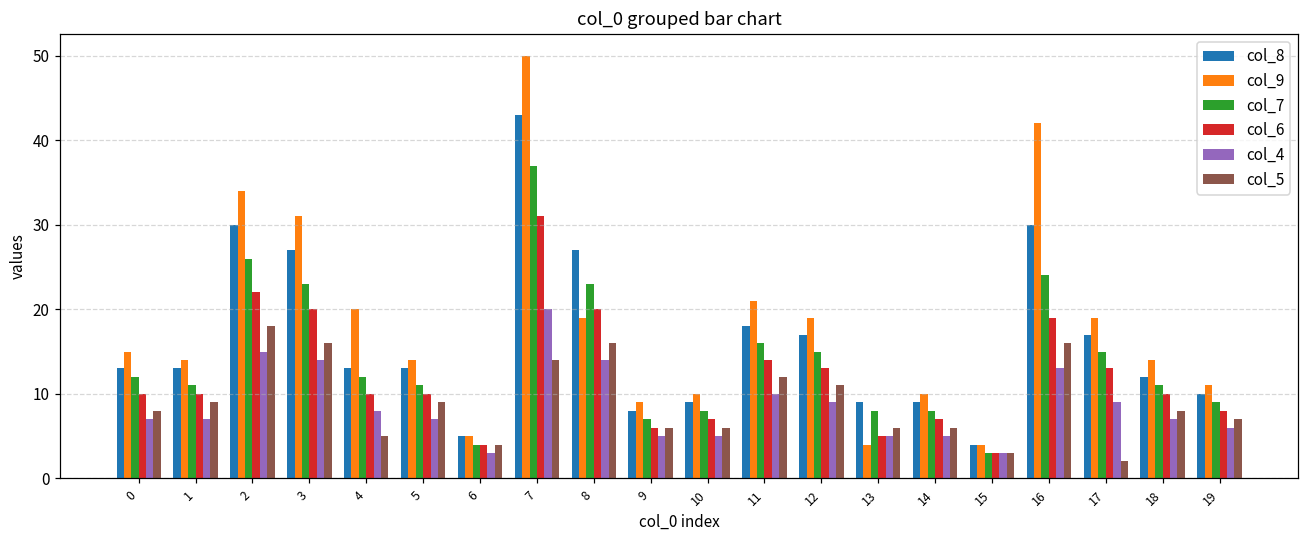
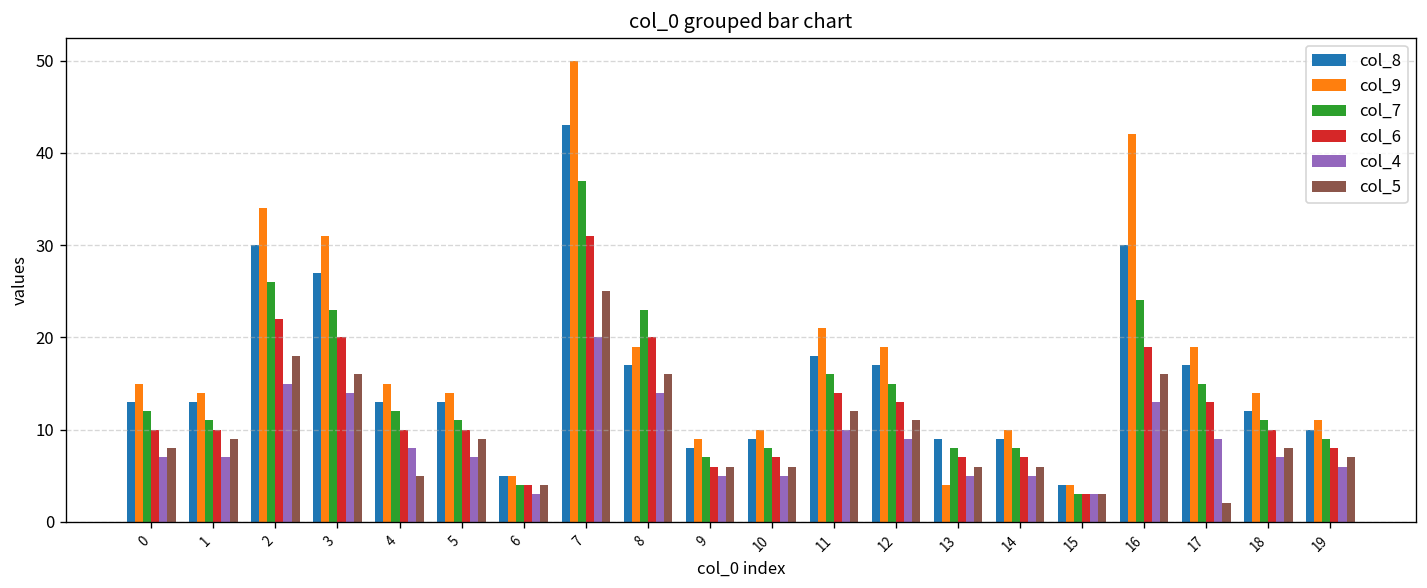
col_9, 4: 20 -> 15
col_5, 7: 14 -> 25
col_8, 8: 27 -> 17
col_6, 13: 5 -> 7
